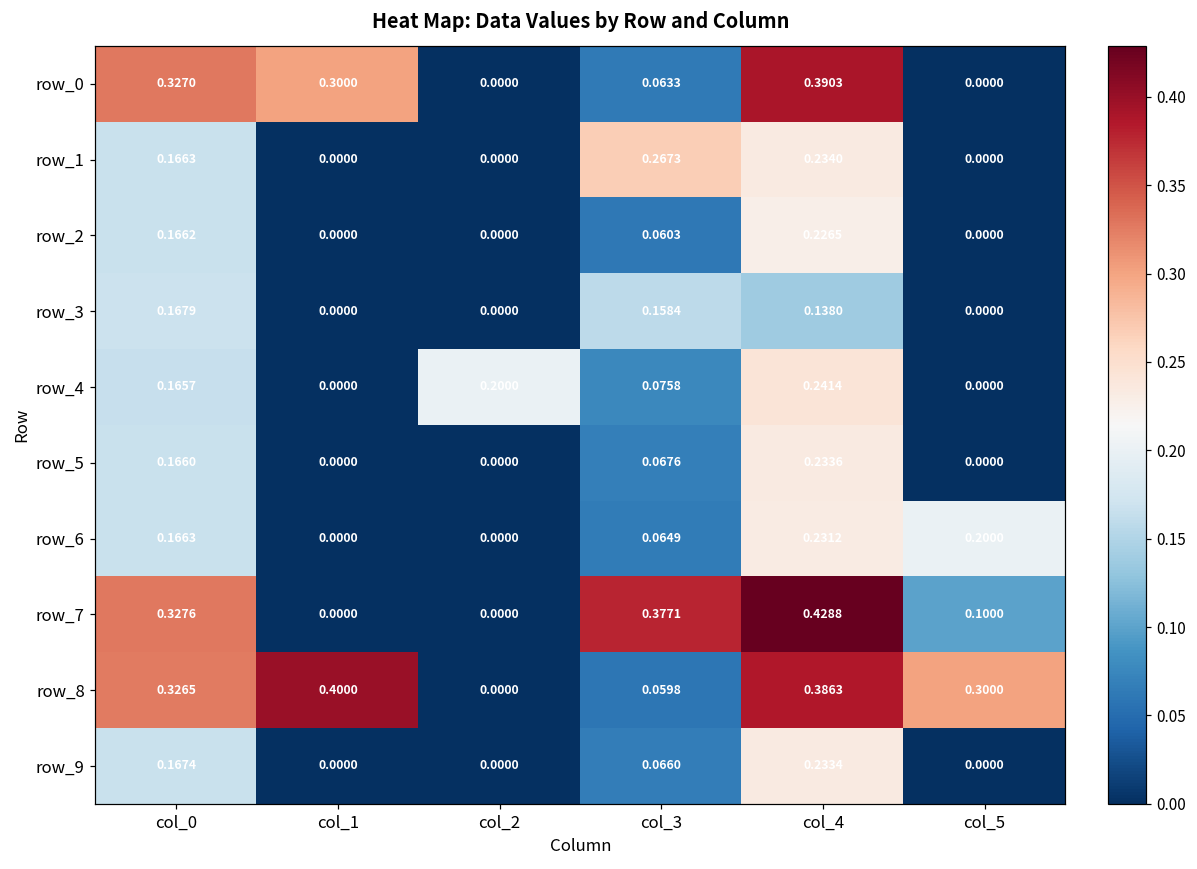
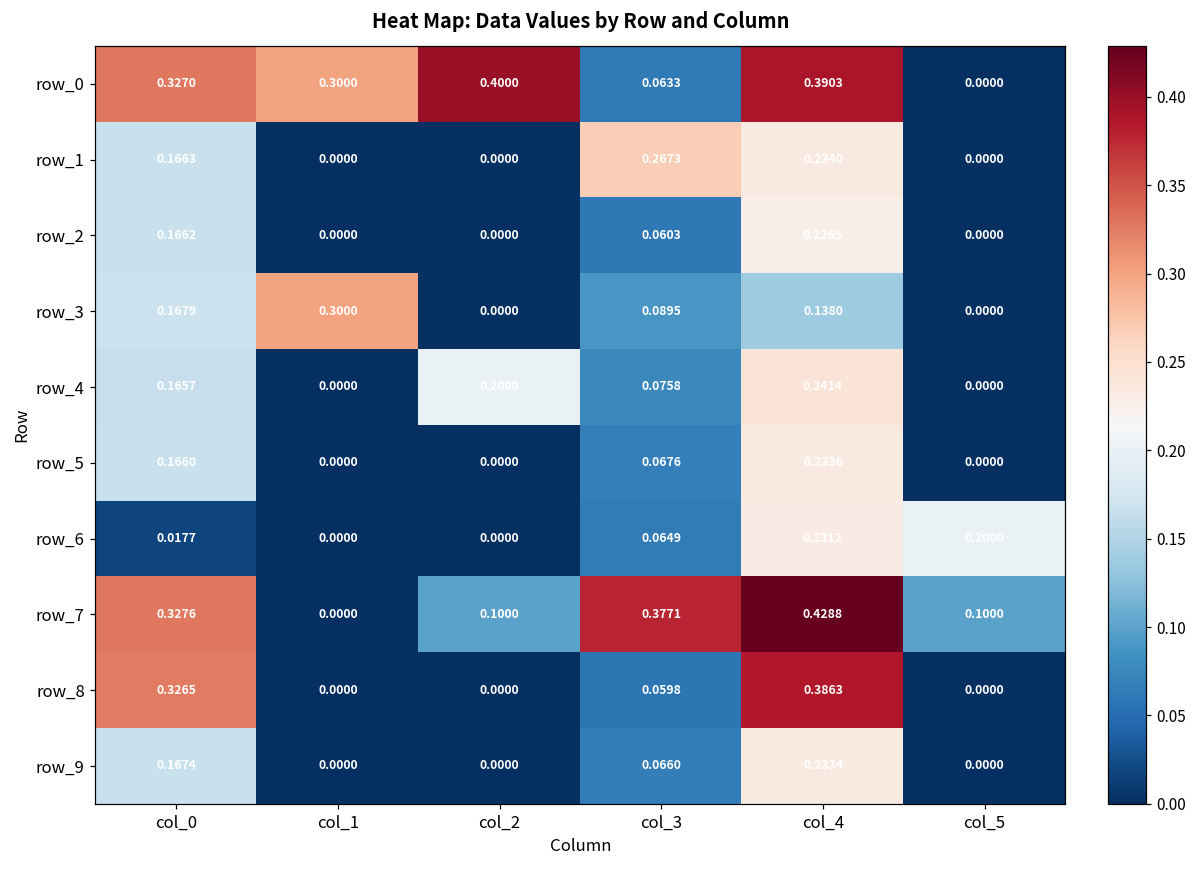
row_0, col_2: 0.0000 -> 0.4000
row_3, col_1: 0.0000 -> 0.3000
row_3, col_3: 0.1584 -> 0.0895
row_6, col_0: 0.1663 -> 0.0177
row_7, col_2: 0.0000 -> 0.1000
row_8, col_1: 0.4000 -> 0.0000
row_8, col_5: 0.3000 -> 0.0000
